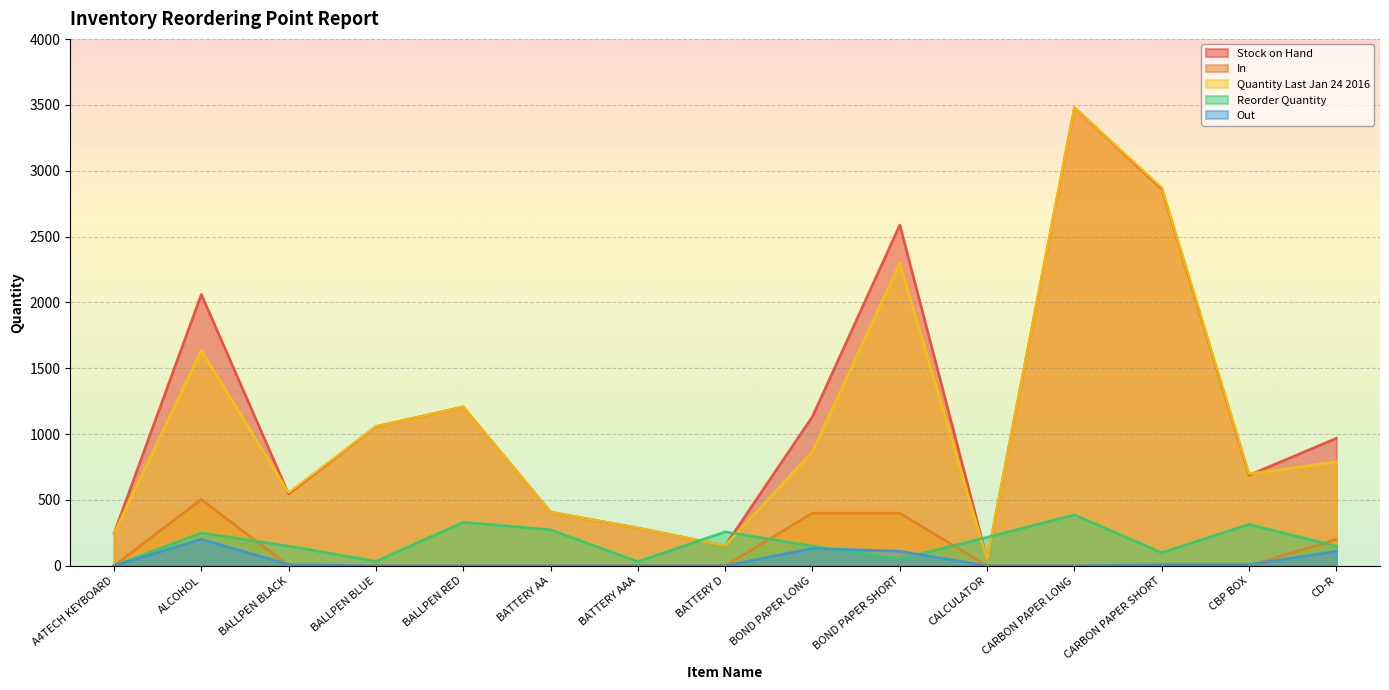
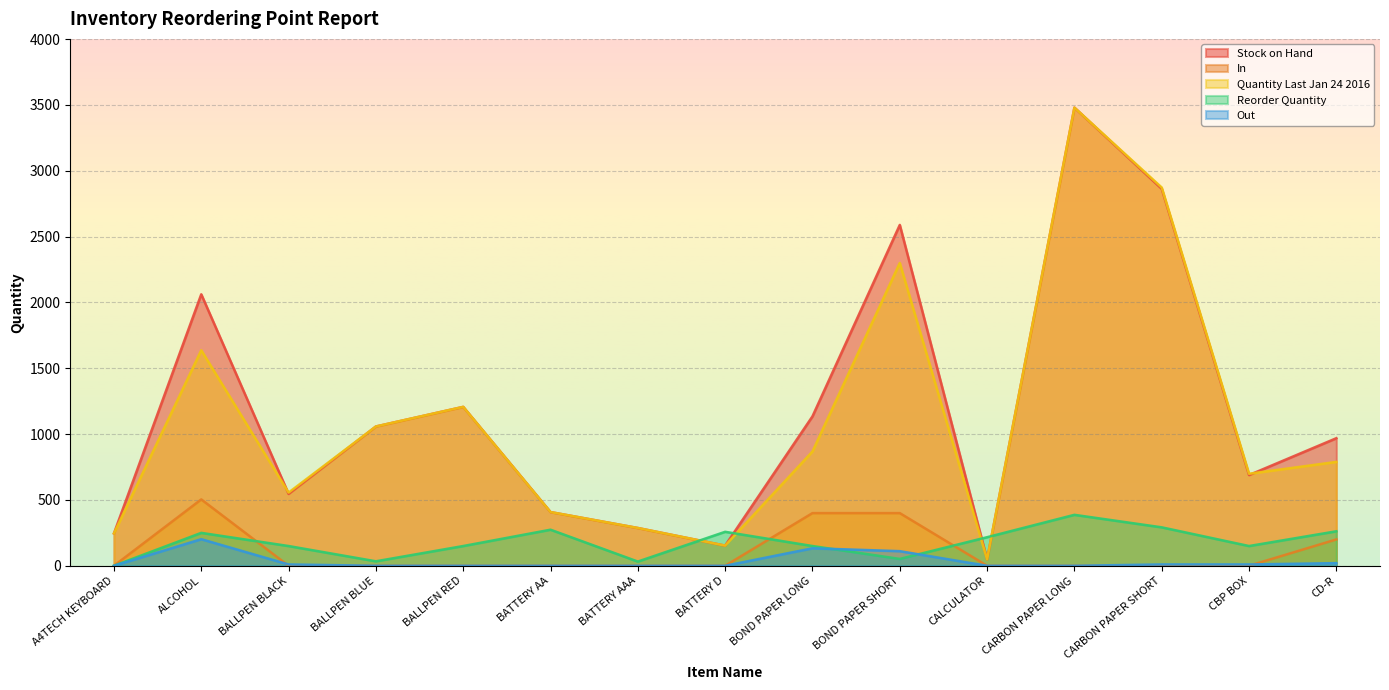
Reorder Quantity, BALLPEN RED: 330 -> 150
Reorder Quantity, CARBON PAPER SHORT: 100 -> 290
Reorder Quantity, CBP BOX: 320 -> 150
Reorder Quantity, CD-R: 150 -> 260
Out, CD-R: 110 -> 20
